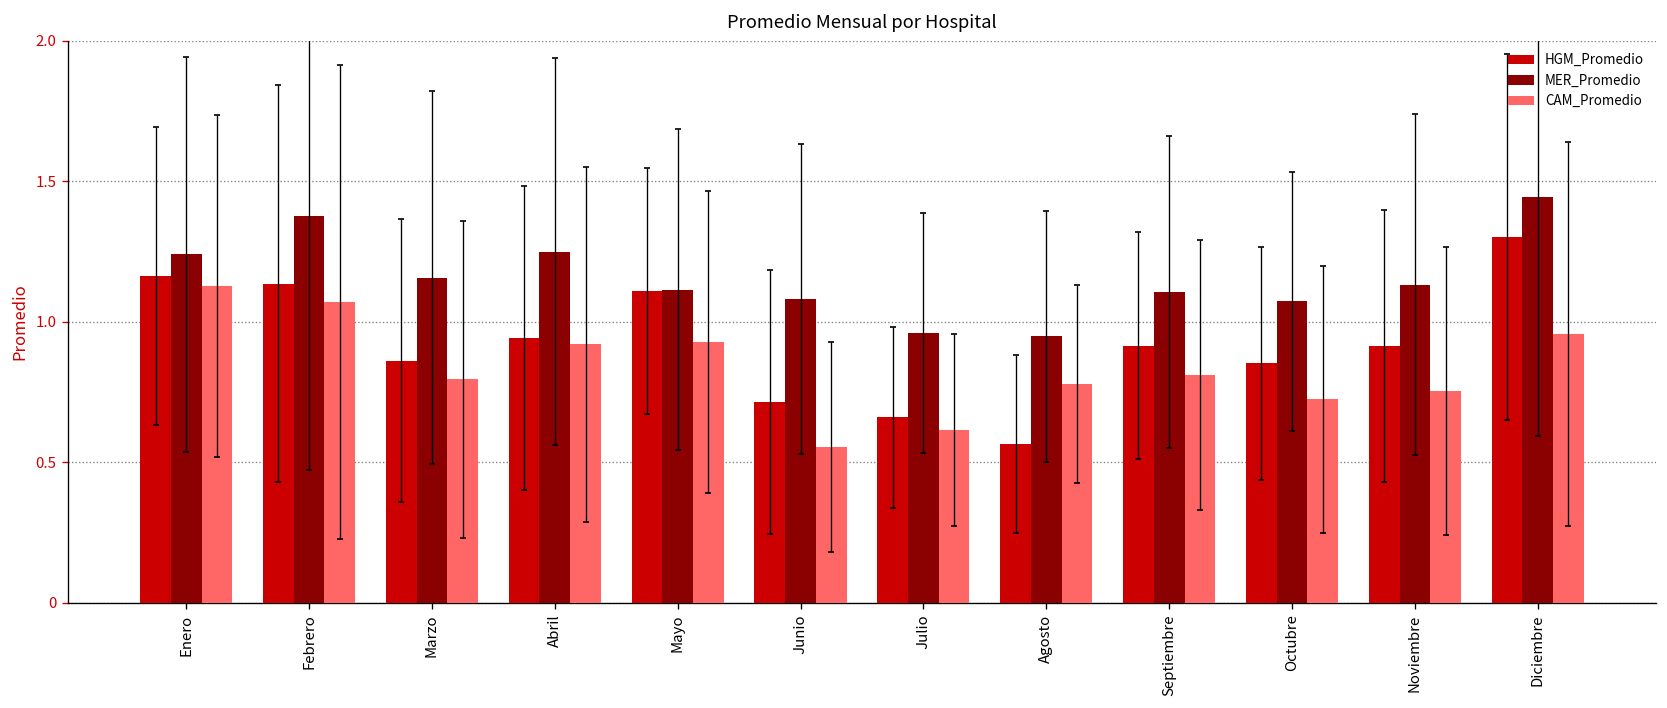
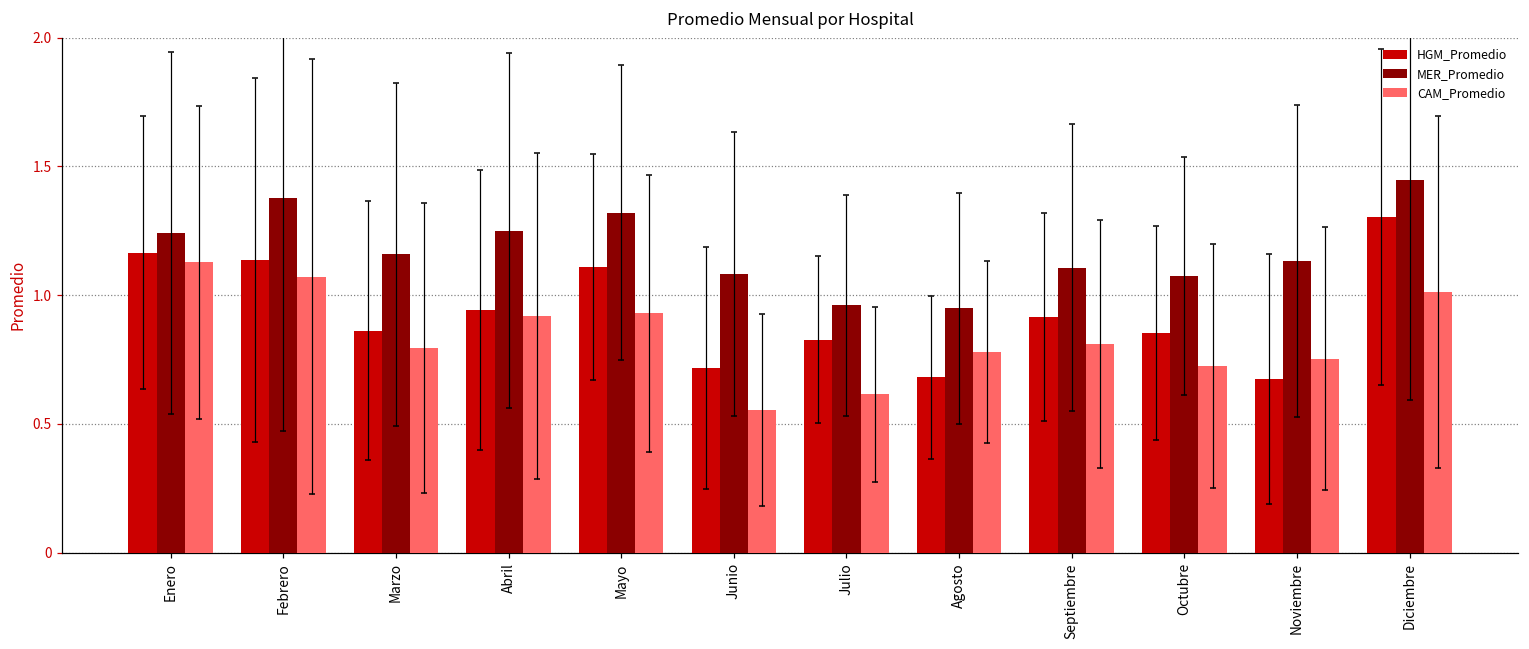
MER_Promedio, Mayo: 1.11 -> 1.32
HGM_Promedio, Julio: 0.66 -> 0.83
HGM_Promedio, Agosto: 0.56 -> 0.68
HGM_Promedio, Noviembre: 0.91 -> 0.67
CAM_Promedio, Diciembre: 0.96 -> 1.01
